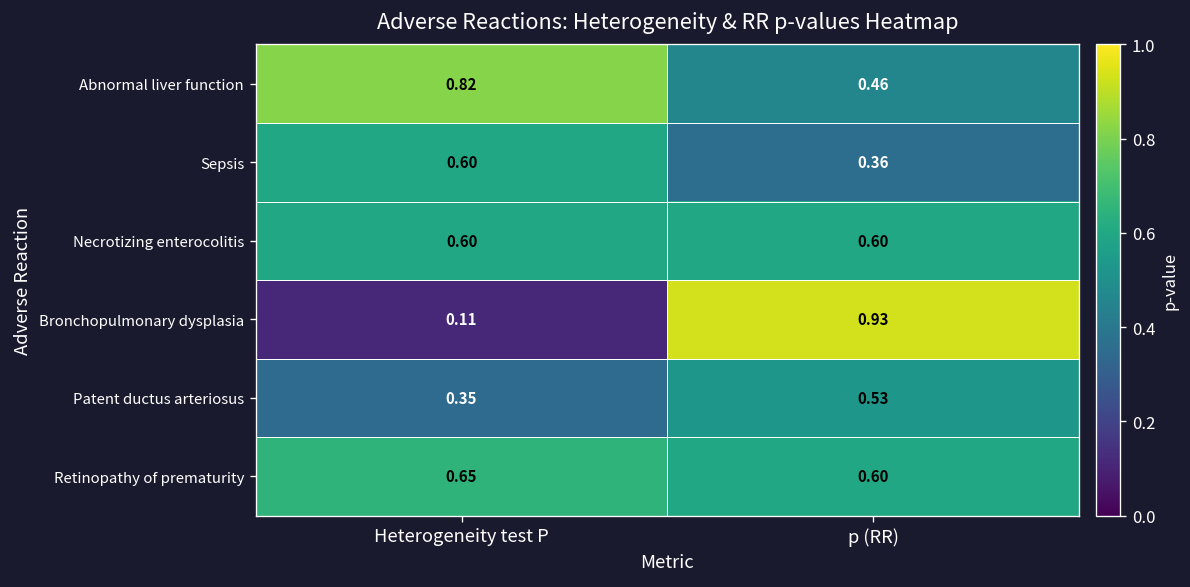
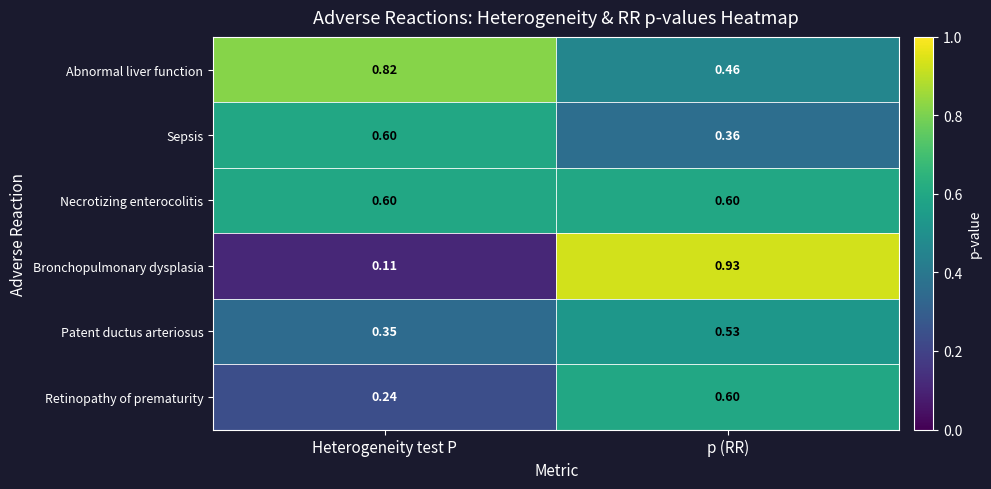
Retinopathy of prematurity, Heterogeneity test P: 0.65 -> 0.24
